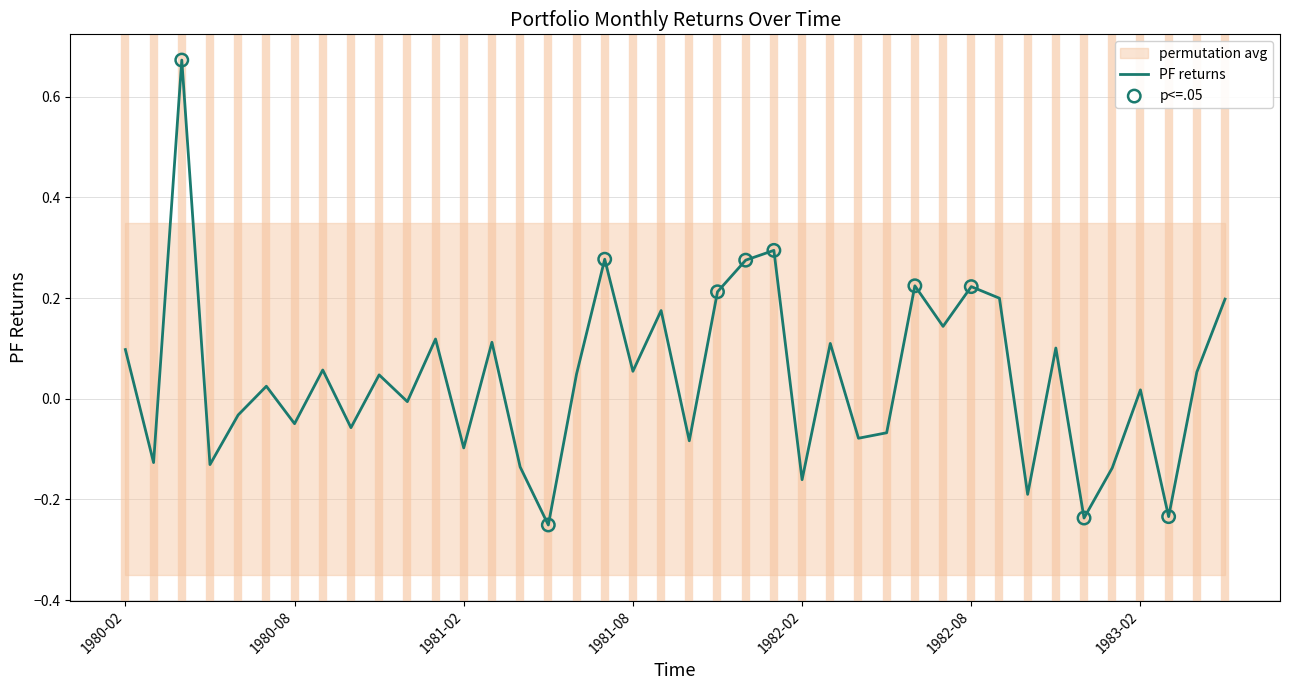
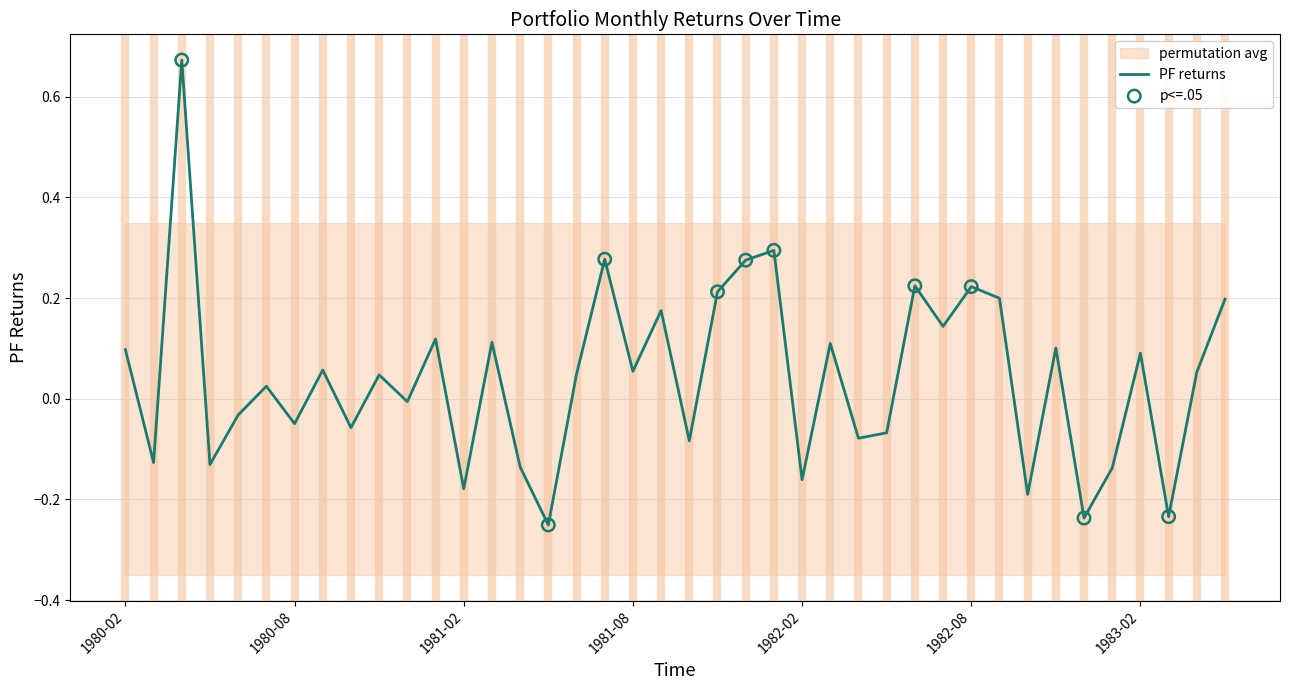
PF returns, 1981-02: -0.10 -> -0.18
PF returns, 1983-02: 0.02 -> 0.09
